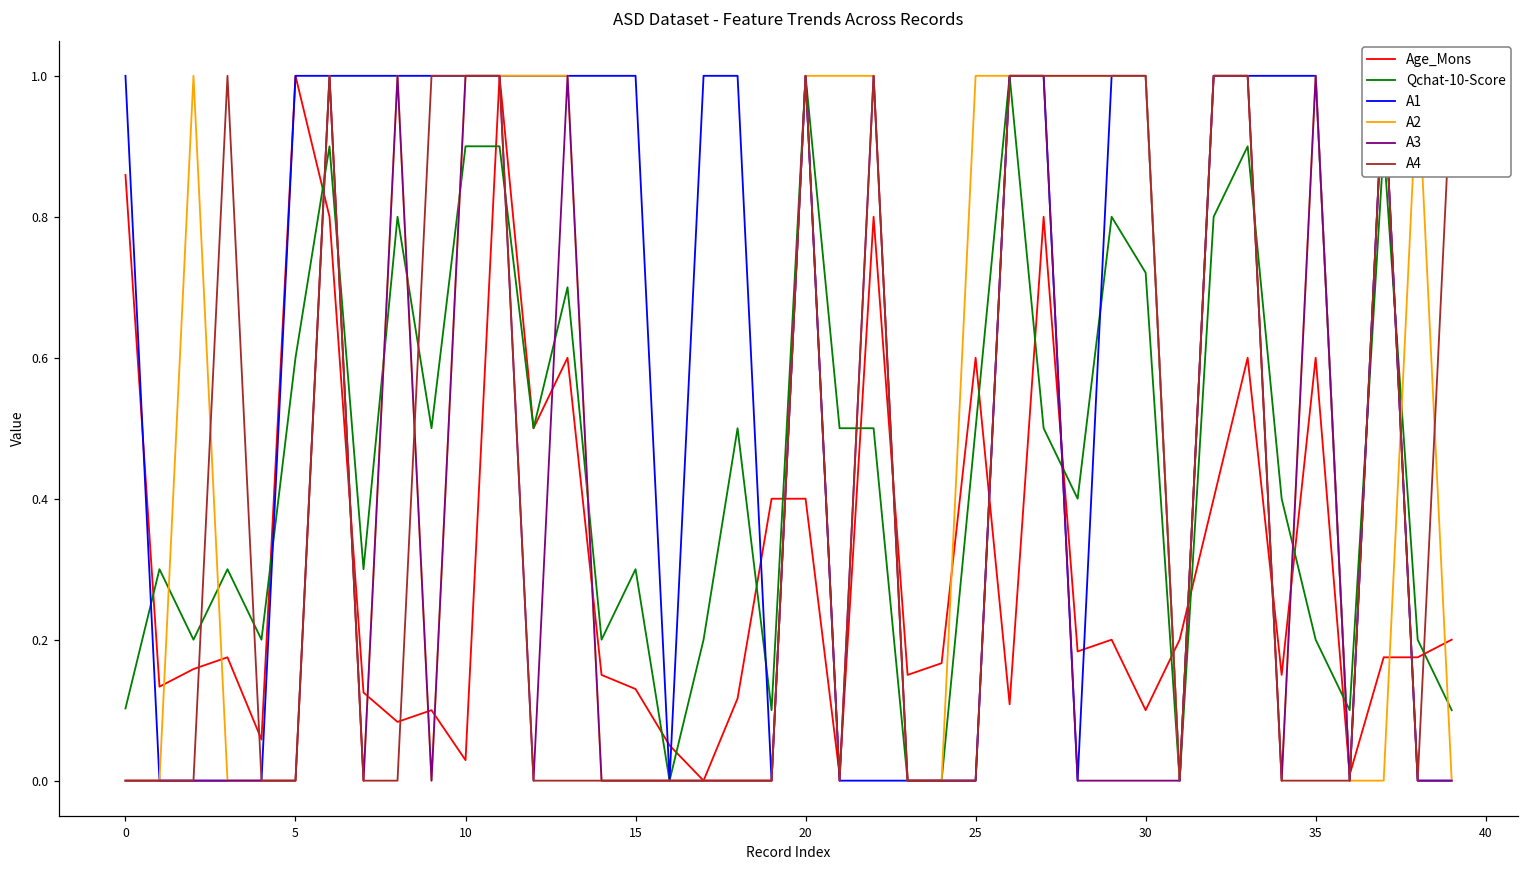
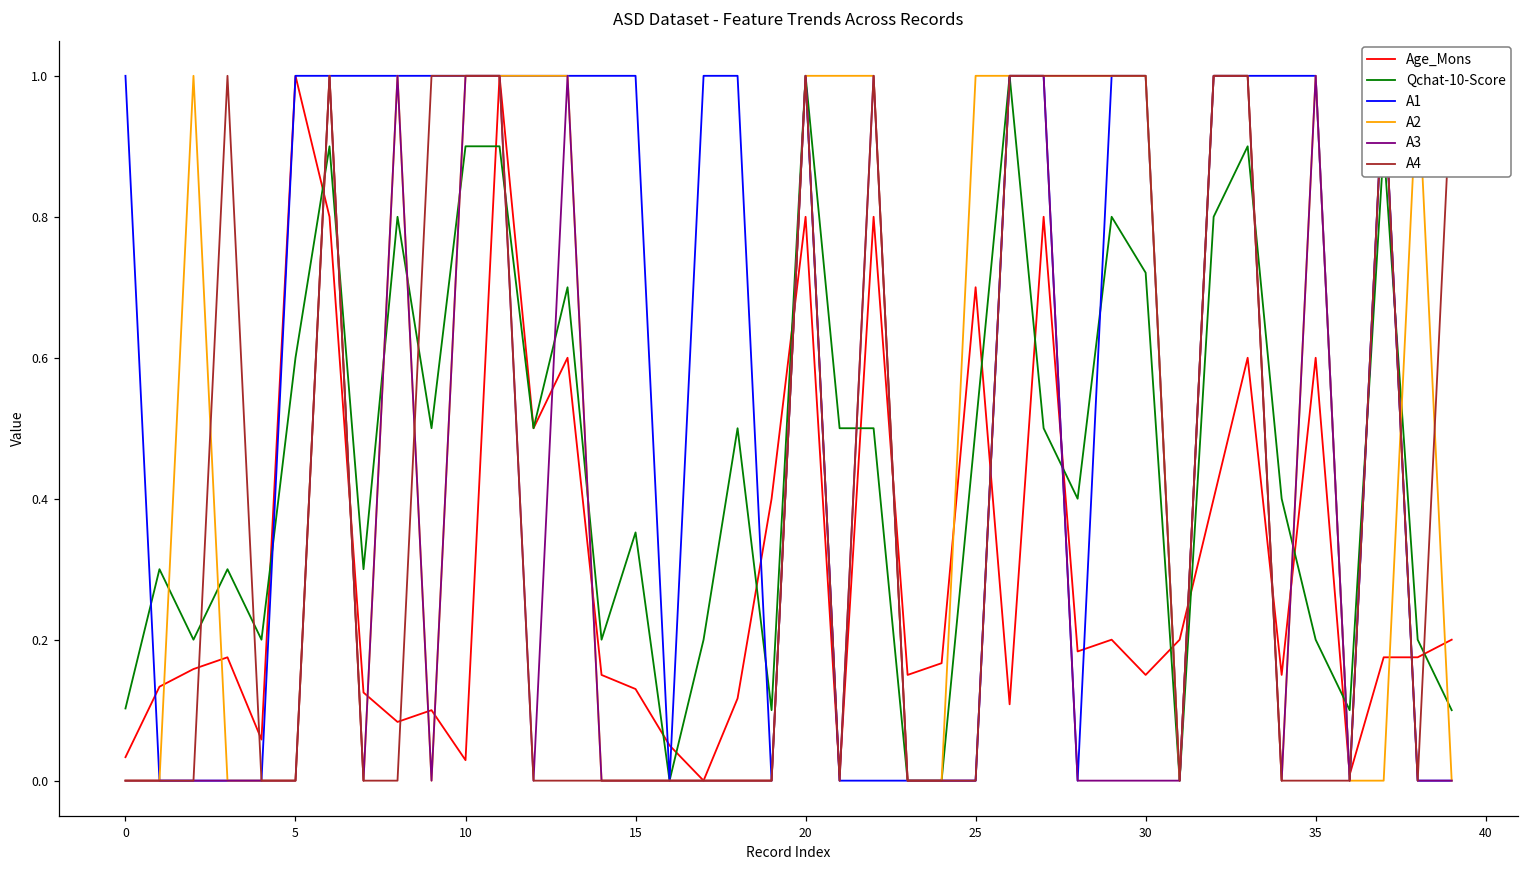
Age_Mons, 0: 0.86 -> 0.03
Qchat-10-Score, 15: 0.30 -> 0.35
Age_Mons, 20: 0.4 -> 0.8
Age_Mons, 25: 0.6 -> 0.7
Age_Mons, 30: 0.10 -> 0.15
